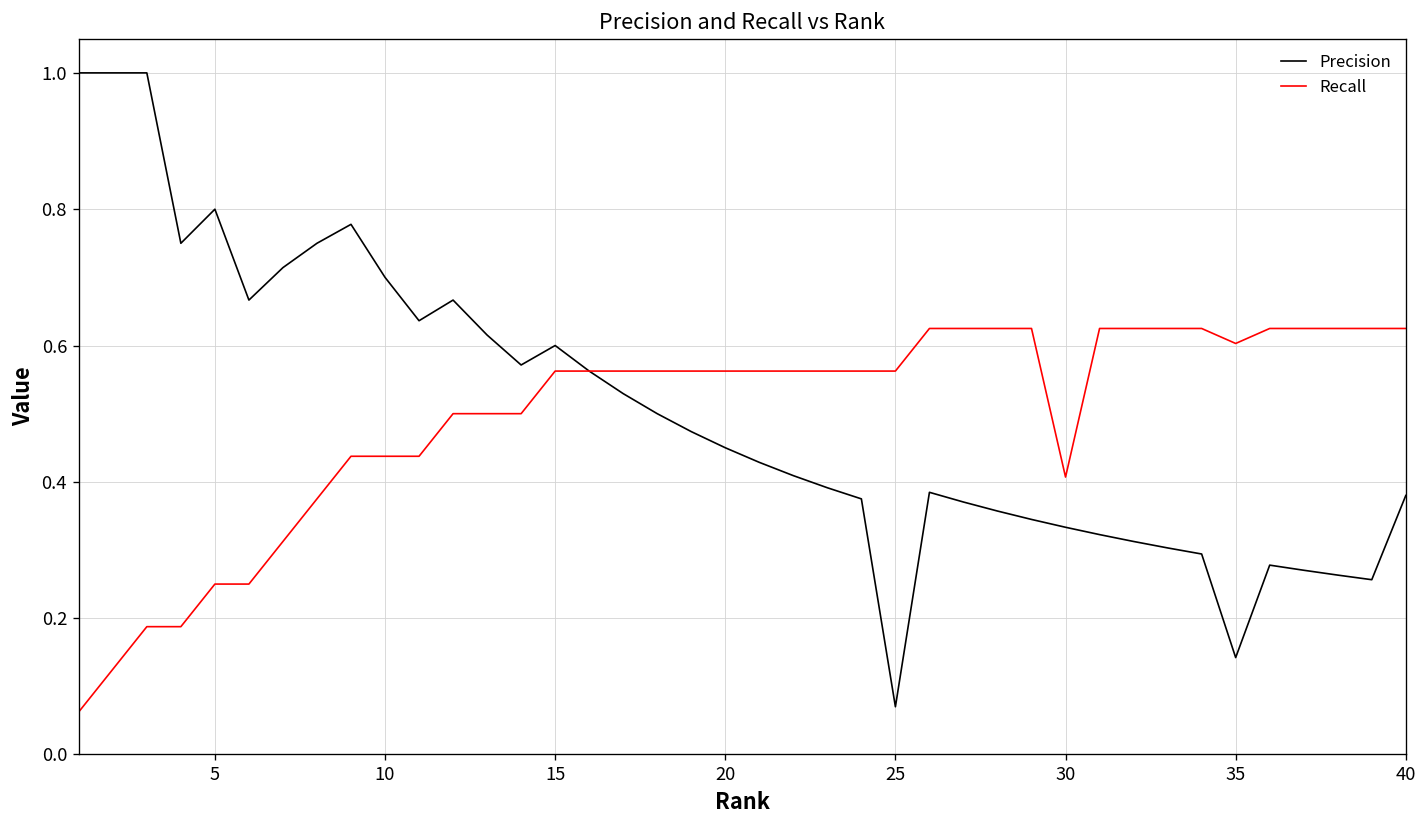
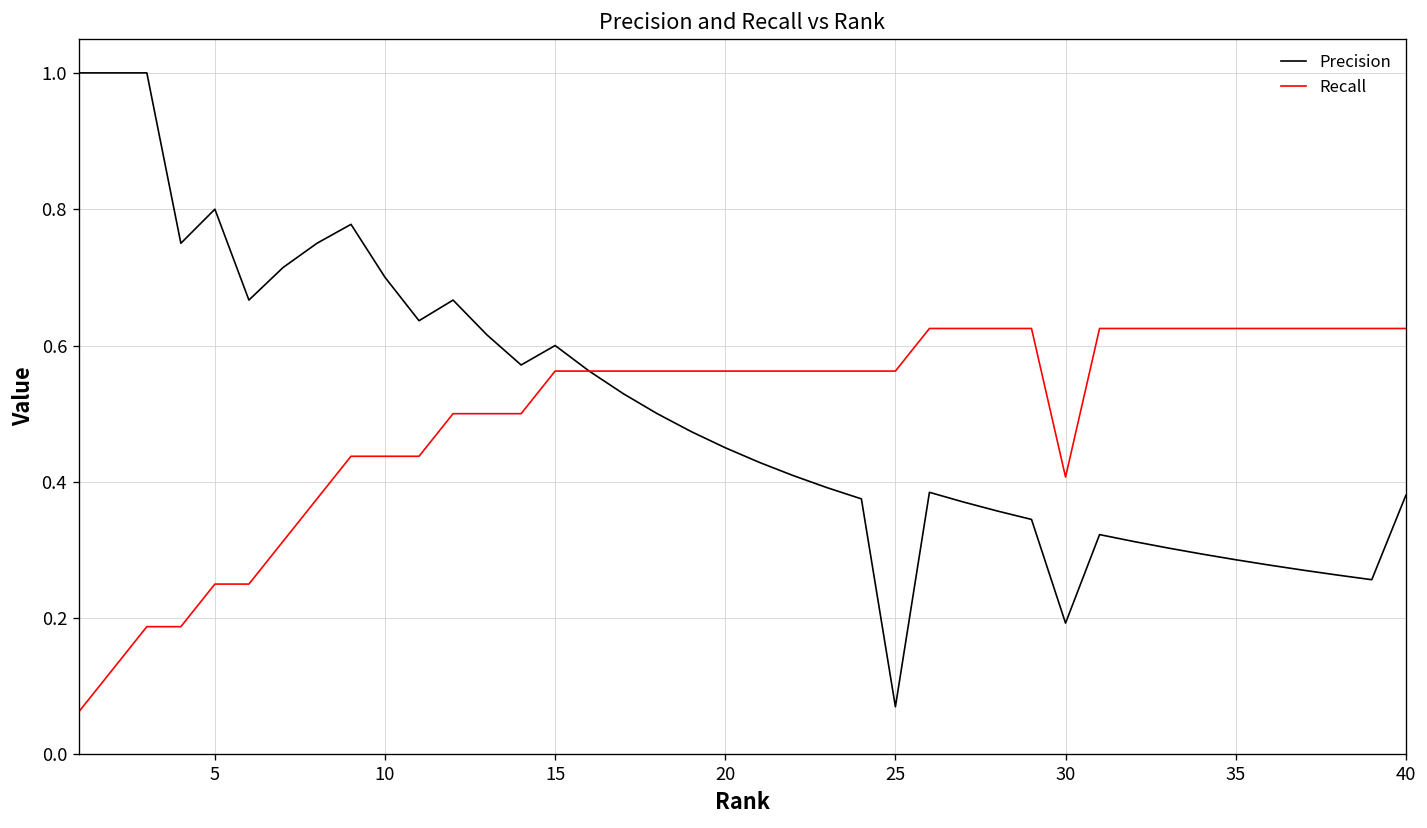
Precision, 30: 0.33 -> 0.19
Precision, 35: 0.14 -> 0.29
Recall, 35: 0.60 -> 0.63
